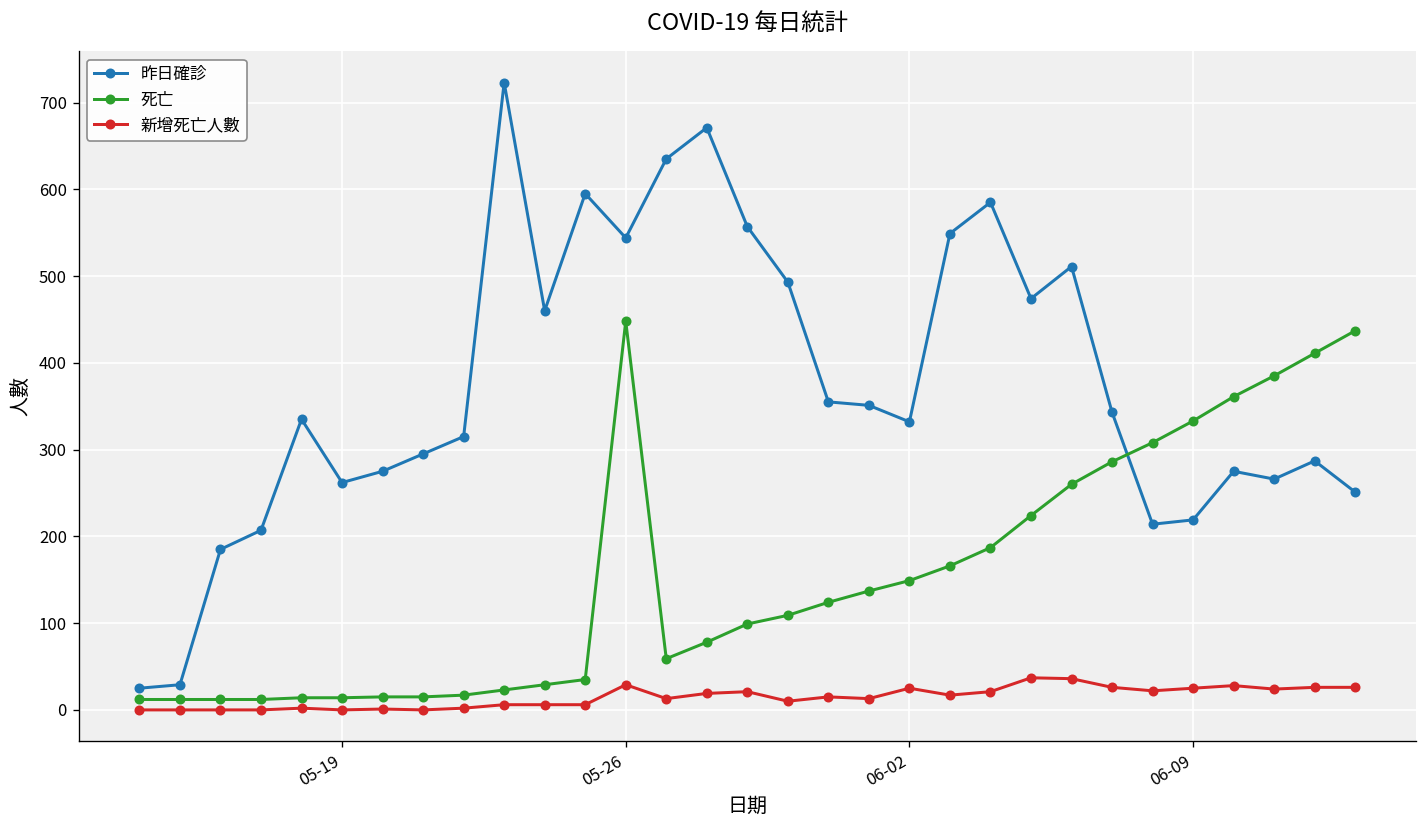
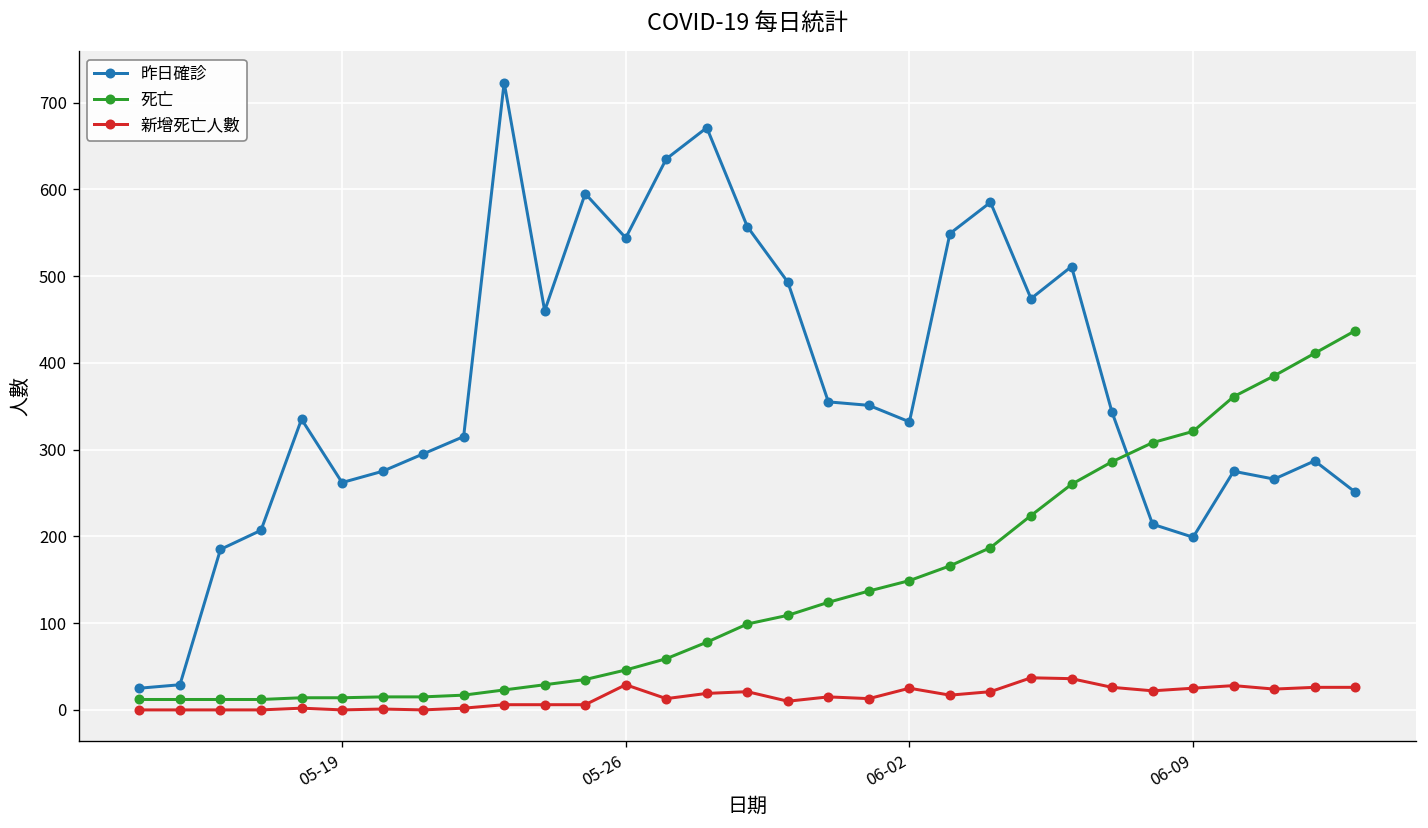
死亡, 05-26: 450 -> 50
昨日確診, 06-09: 220 -> 200
死亡, 06-09: 330 -> 320
